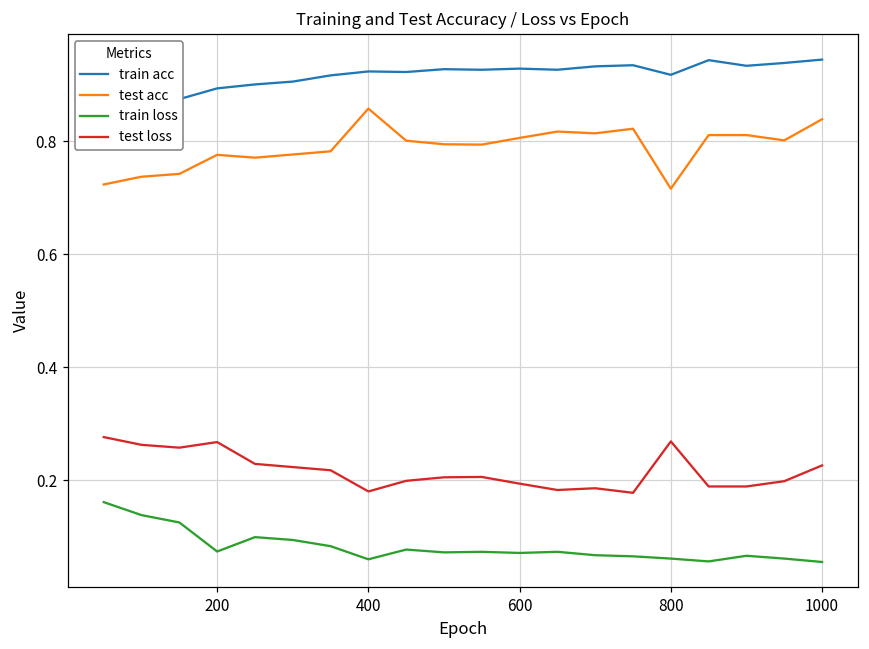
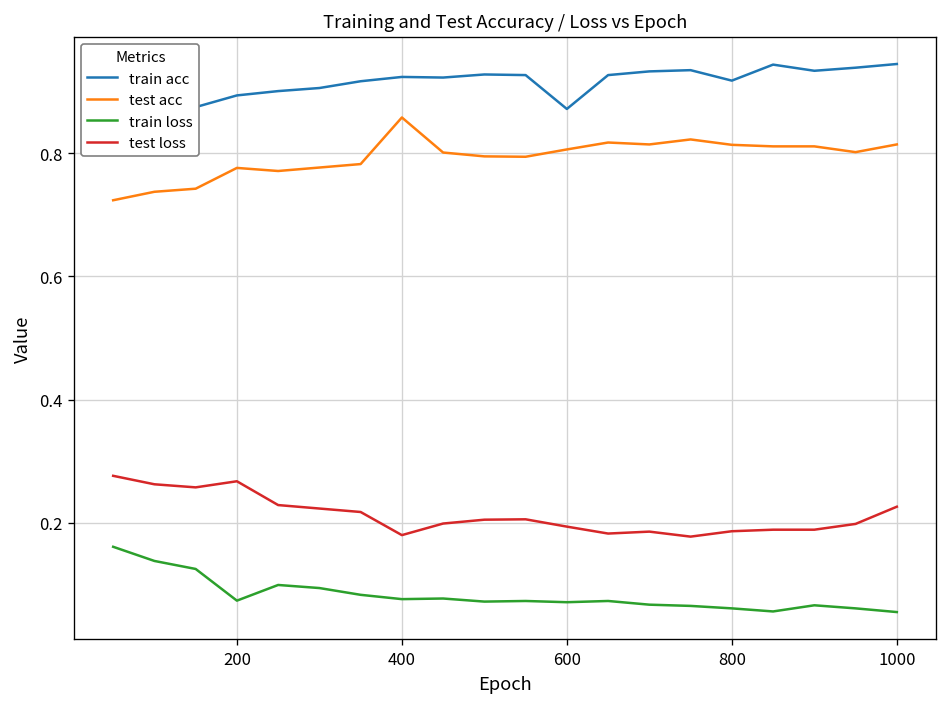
train loss, 400: 0.06 -> 0.08
train acc, 600: 0.93 -> 0.87
test acc, 800: 0.72 -> 0.81
test loss, 800: 0.27 -> 0.19
test acc, 1000: 0.84 -> 0.81
